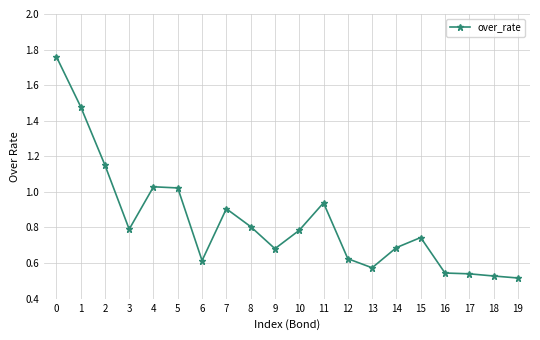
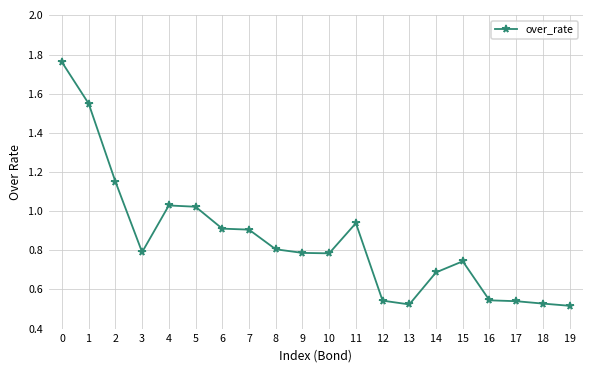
1: 1.48 -> 1.55
6: 0.61 -> 0.91
9: 0.68 -> 0.79
12: 0.62 -> 0.54
13: 0.57 -> 0.52
